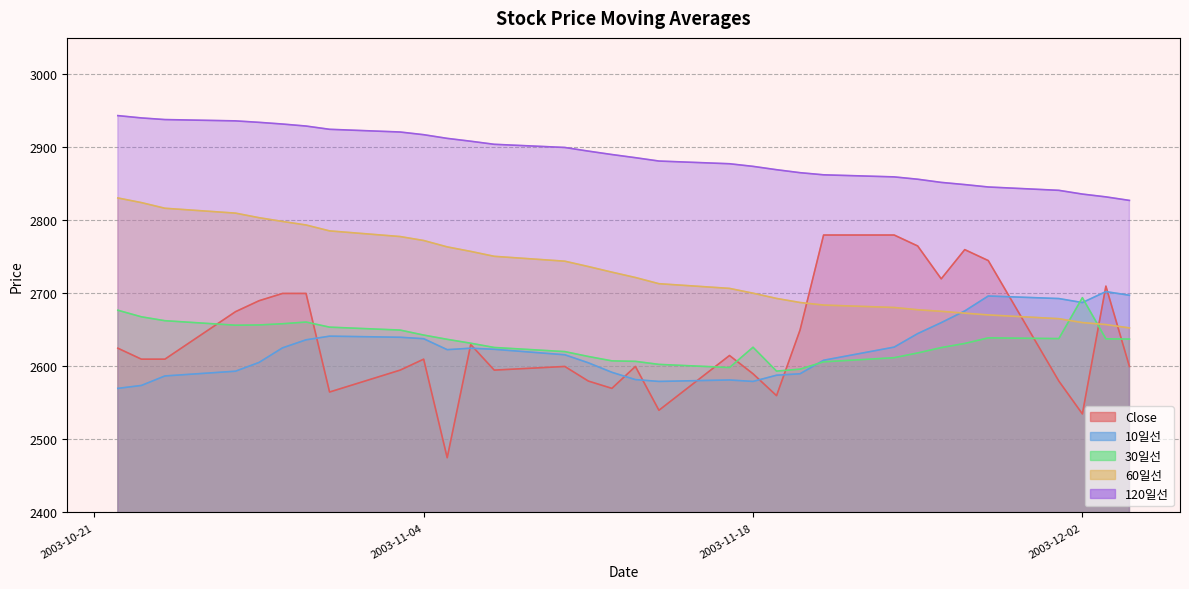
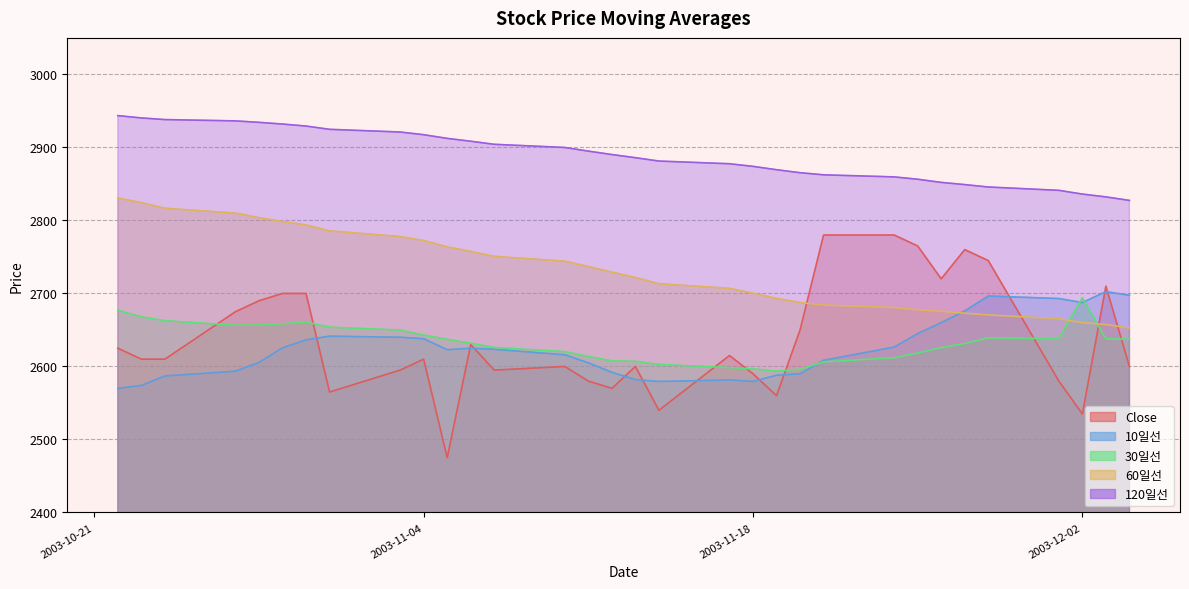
30일선, 2003-11-18: 2630 -> 2600
